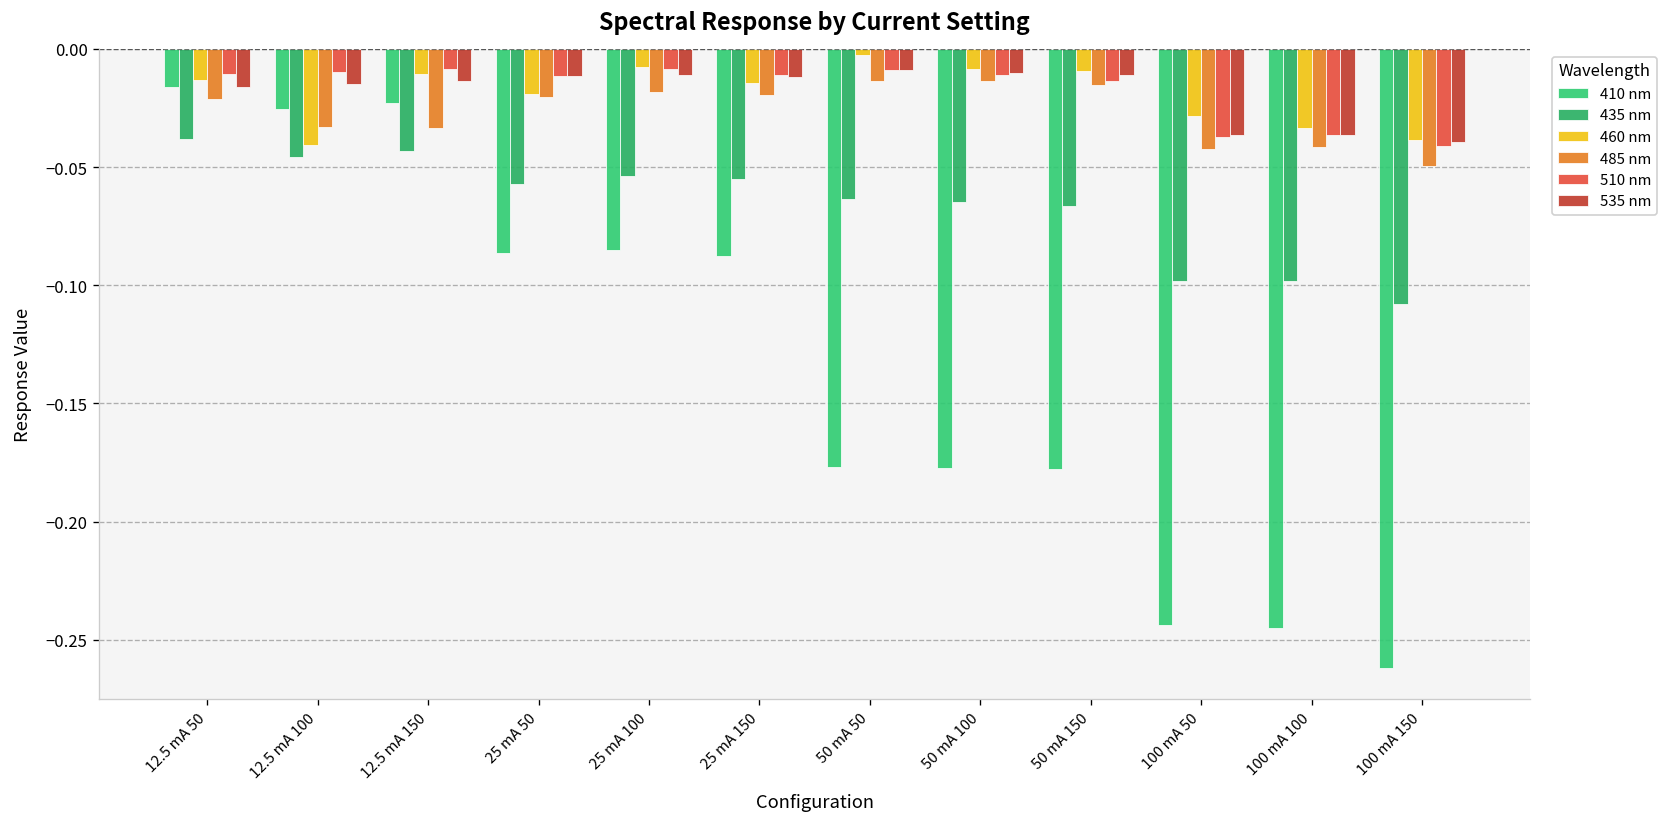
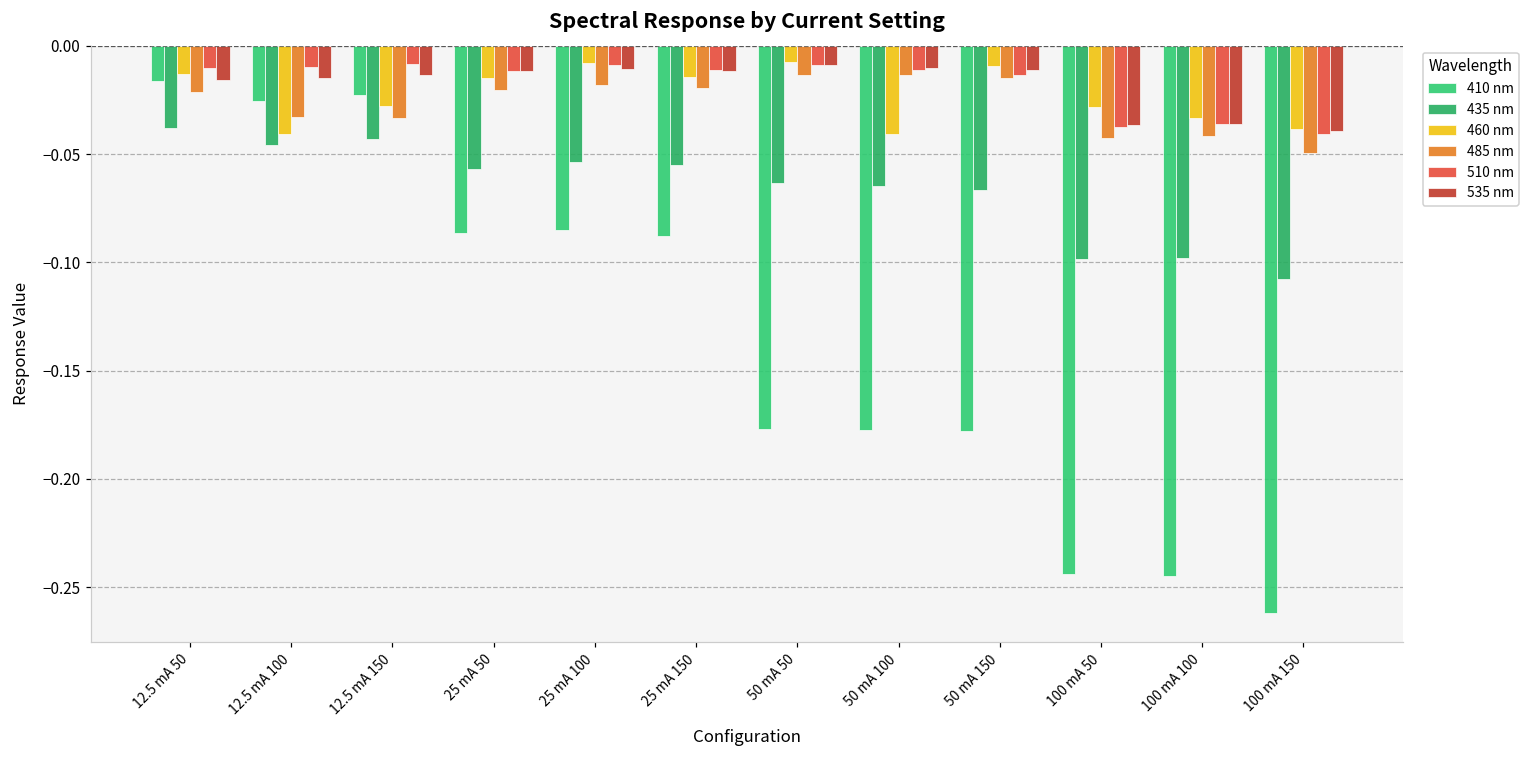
460 nm, 12.5 mA 150: -0.011 -> -0.028
460 nm, 25 mA 50: -0.019 -> -0.015
460 nm, 50 mA 50: -0.002 -> -0.008
460 nm, 50 mA 100: -0.009 -> -0.041
